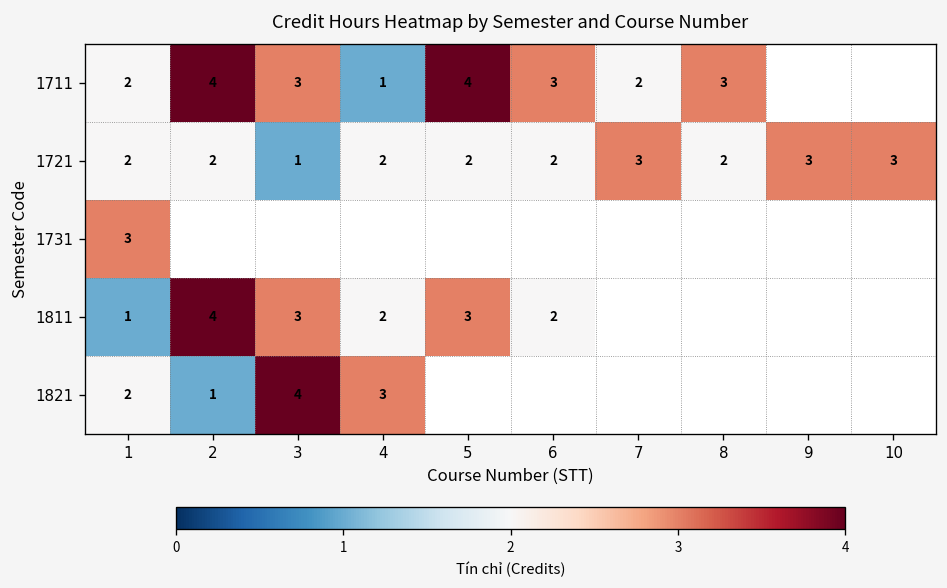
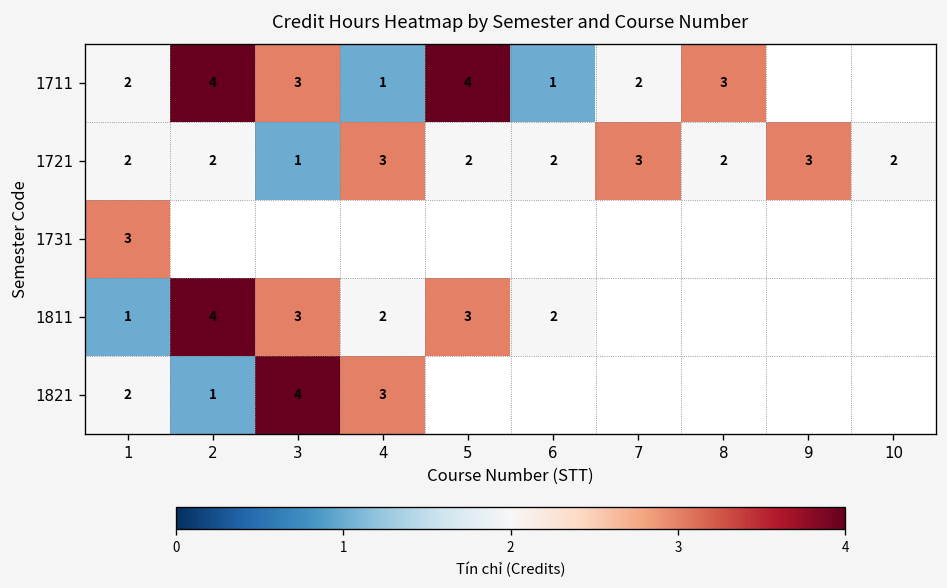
1711, 6: 3 -> 1
1721, 4: 2 -> 3
1721, 10: 3 -> 2
